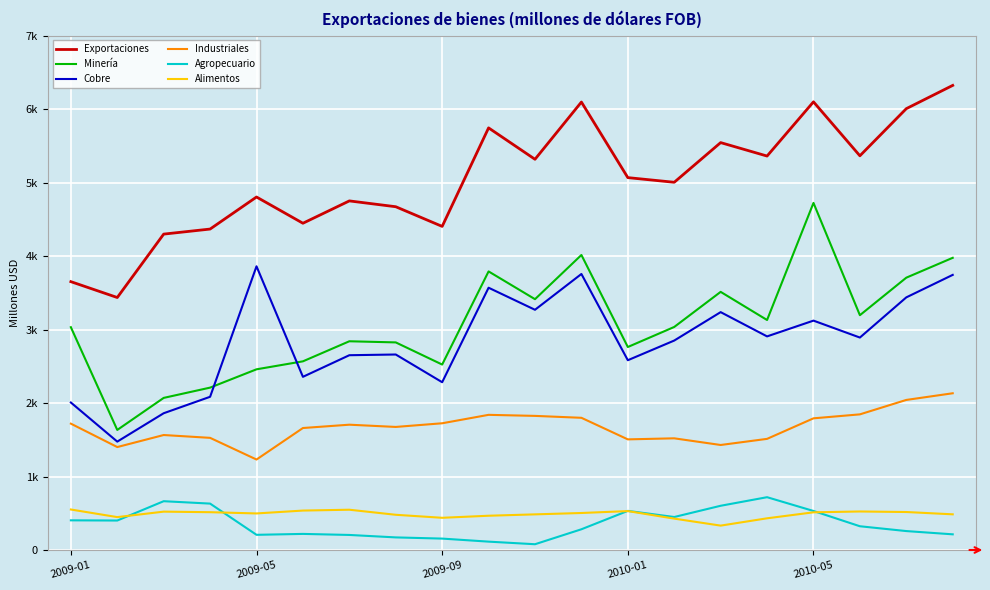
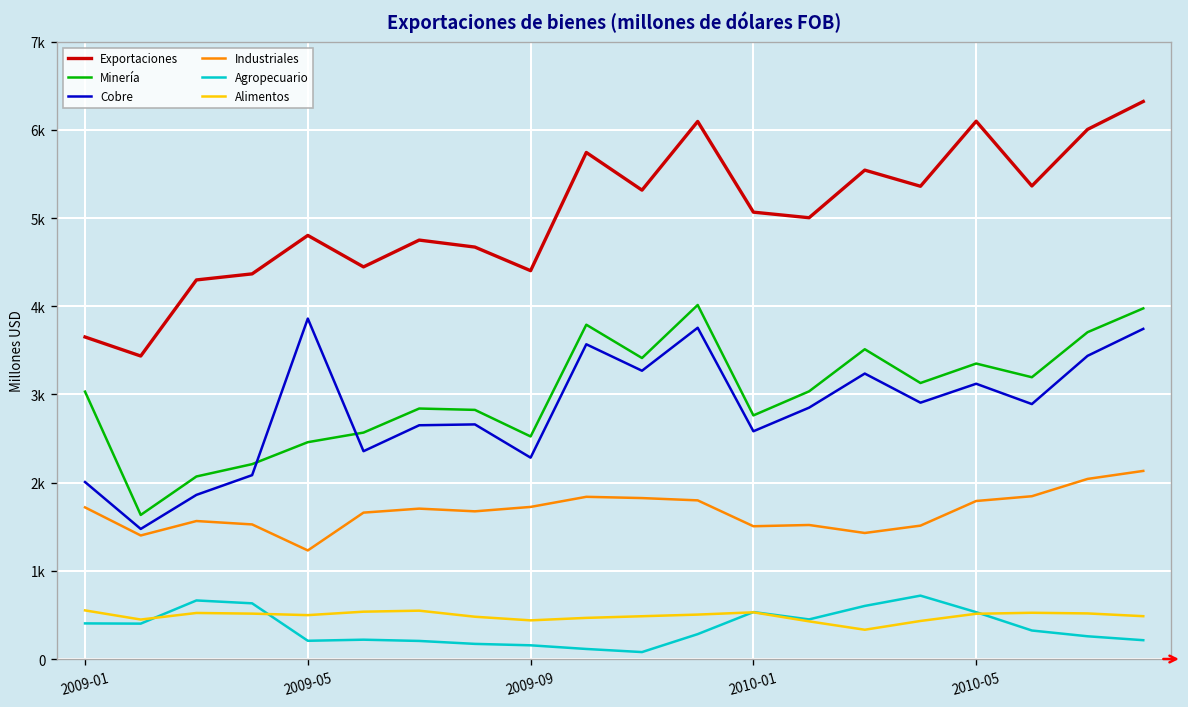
Minería, 2010-05: 4700 -> 3400
